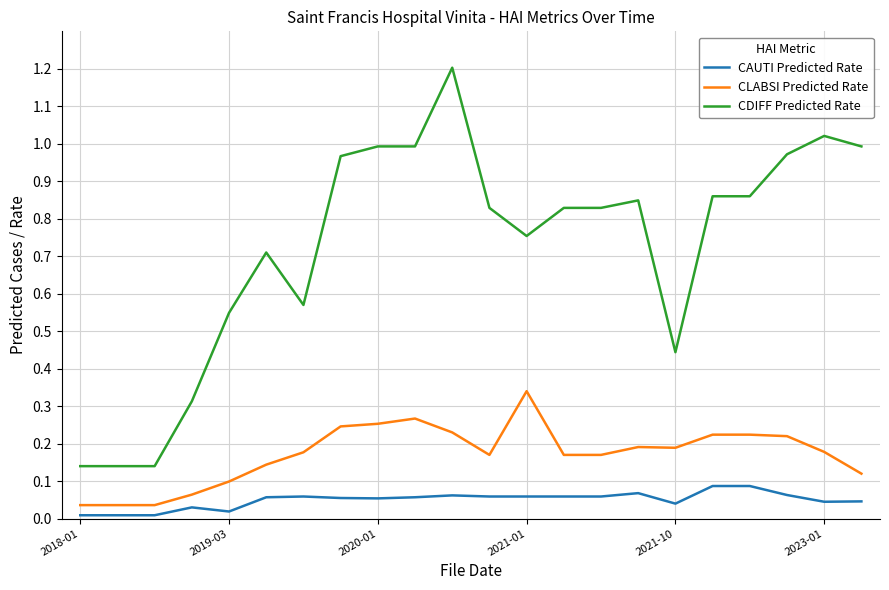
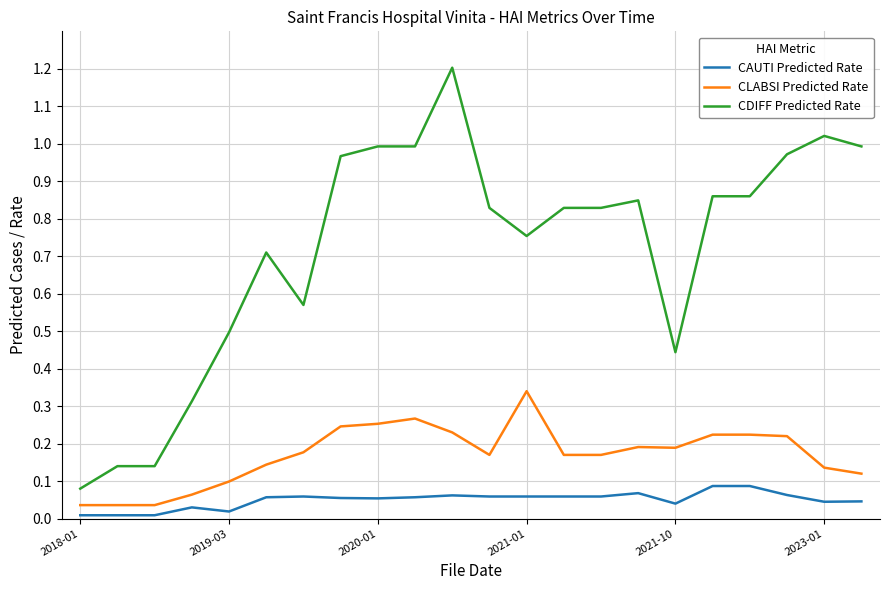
CDIFF Predicted Rate, 2018-01: 0.14 -> 0.08
CDIFF Predicted Rate, 2019-03: 0.55 -> 0.50
CLABSI Predicted Rate, 2023-01: 0.18 -> 0.14
